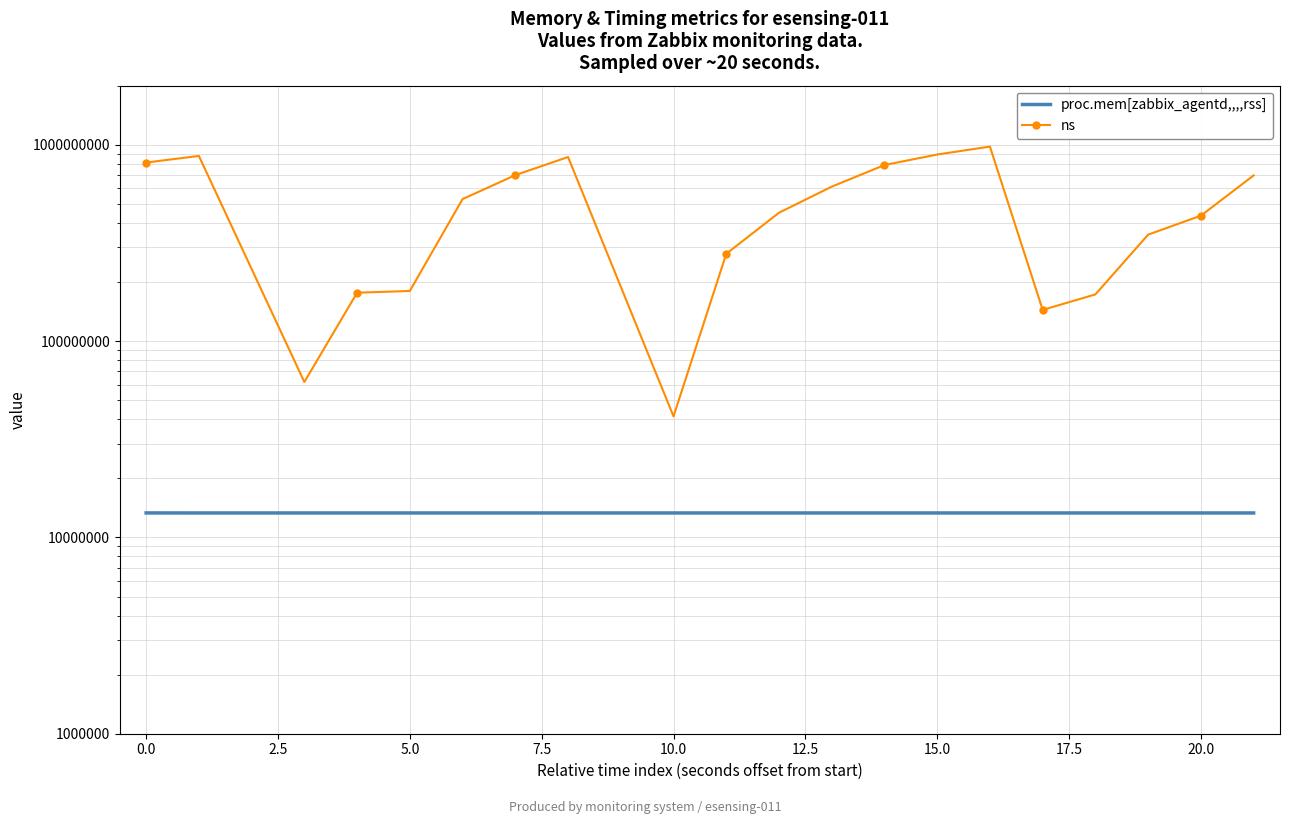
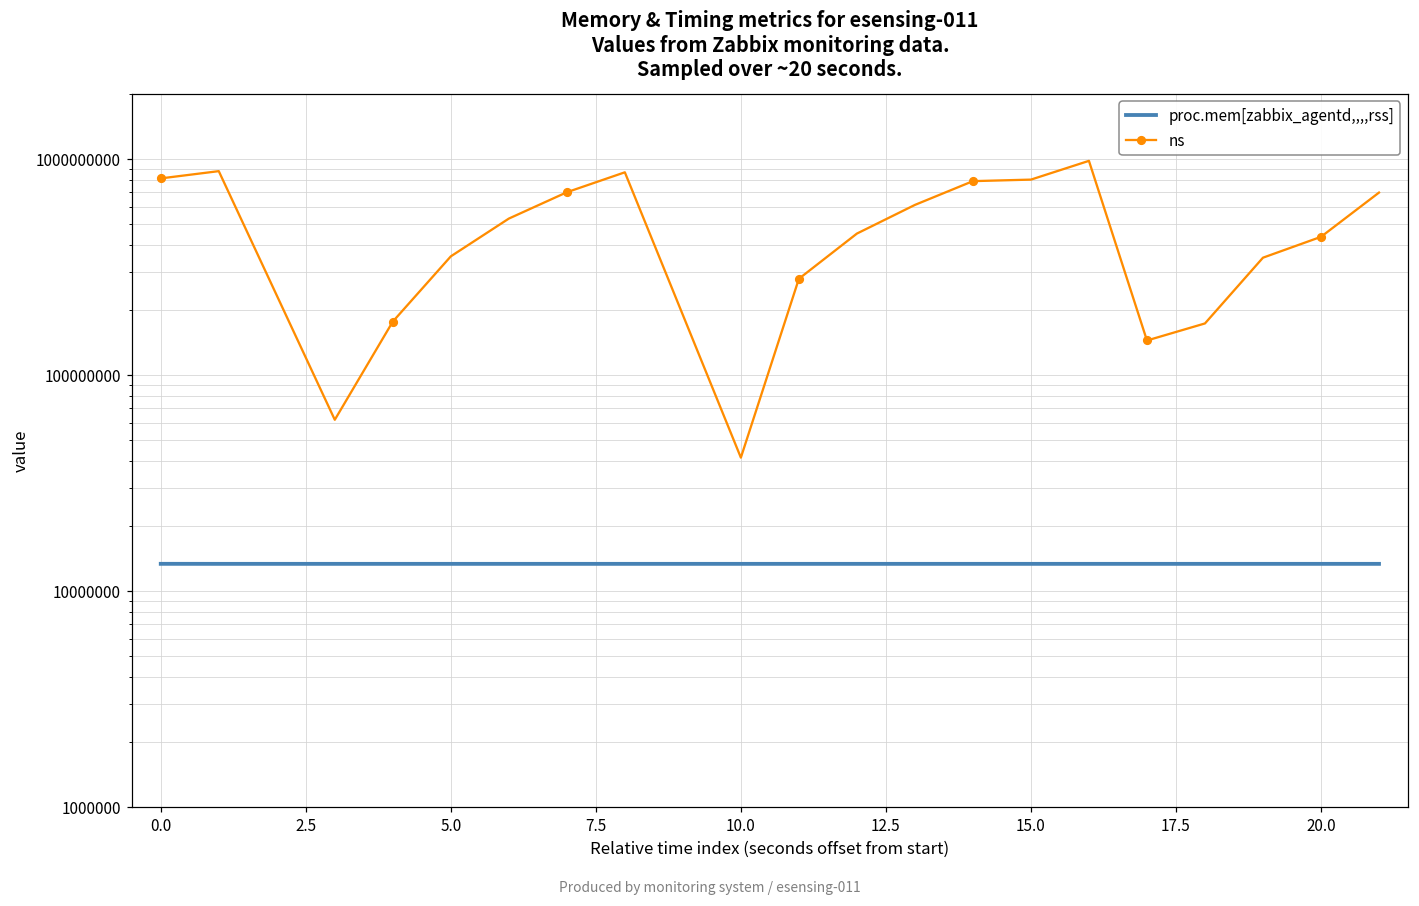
ns, 5.0: 180000000 -> 350000000
ns, 15.0: 900000000 -> 800000000
